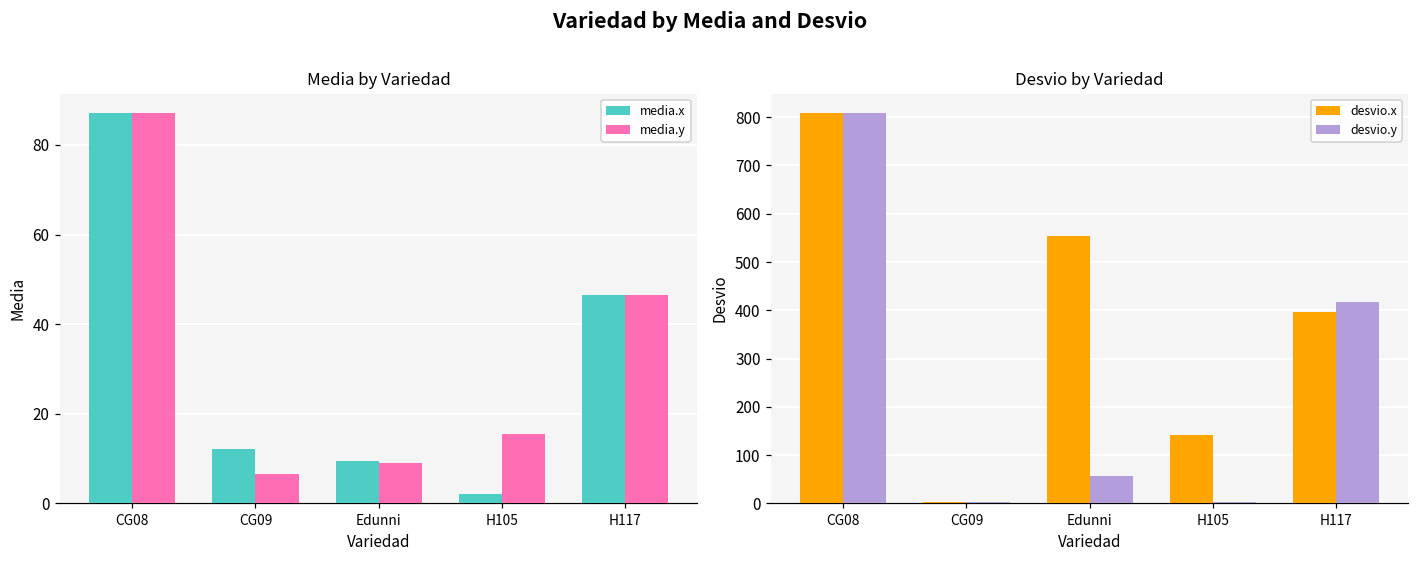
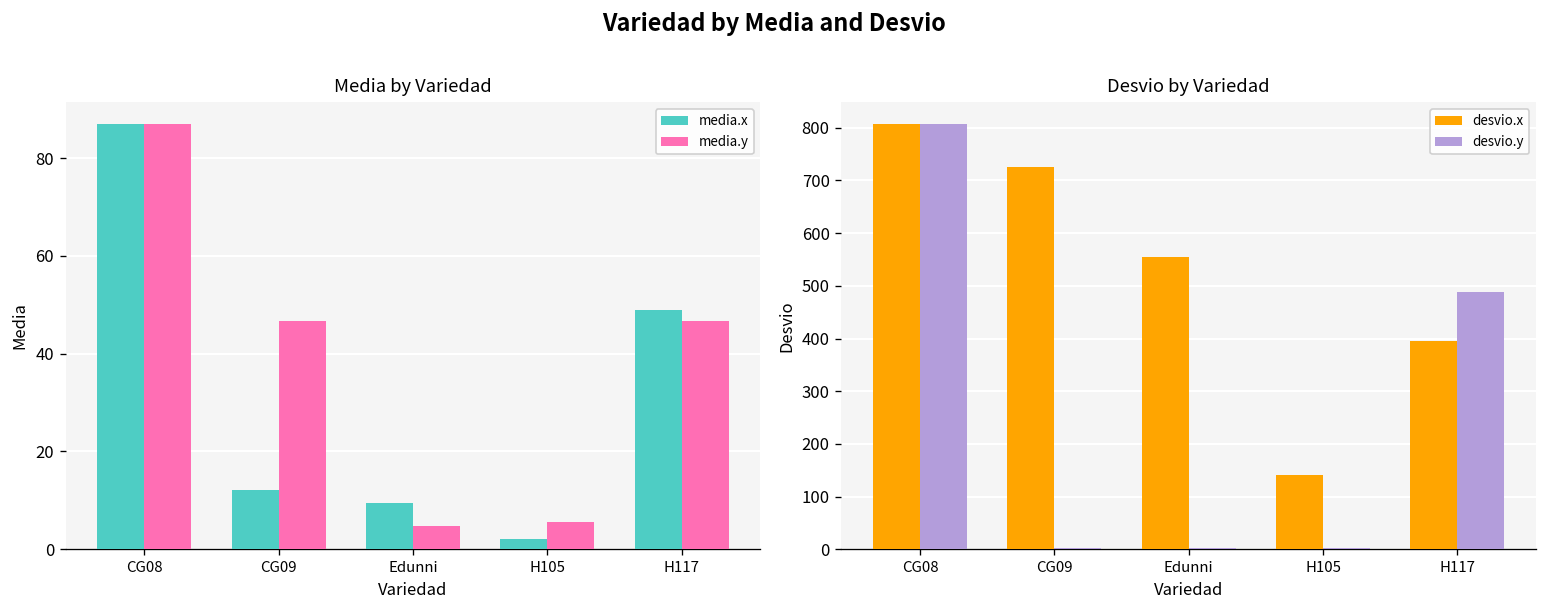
Media by Variedad, media.y, CG09: 7 -> 47
Media by Variedad, media.y, Edunni: 9 -> 5
Media by Variedad, media.y, H105: 15 -> 6
Media by Variedad, media.x, H117: 47 -> 49
Desvio by Variedad, desvio.x, CG09: 0 -> 730
Desvio by Variedad, desvio.y, Edunni: 60 -> 0
Desvio by Variedad, desvio.y, H117: 420 -> 490
